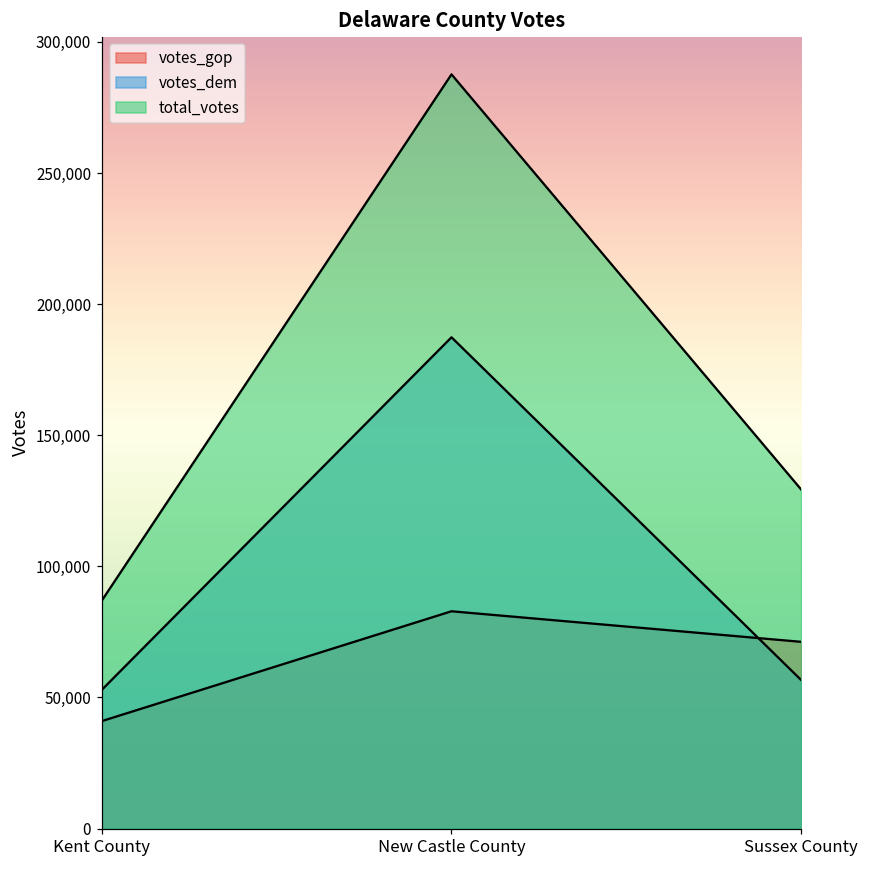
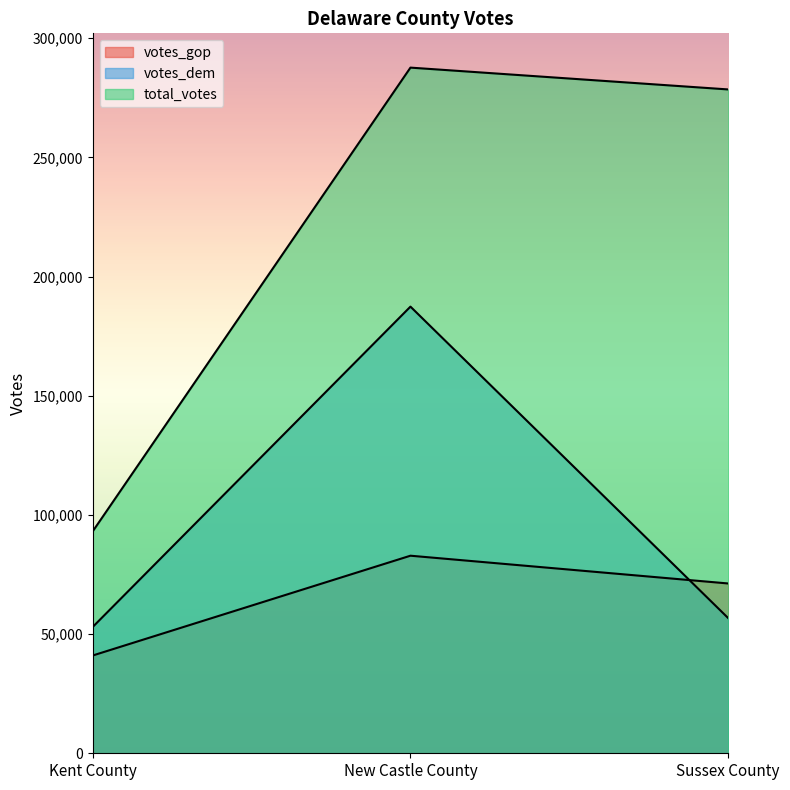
total_votes, Kent County: 87,000 -> 93,000
total_votes, Sussex County: 129,000 -> 278,000
